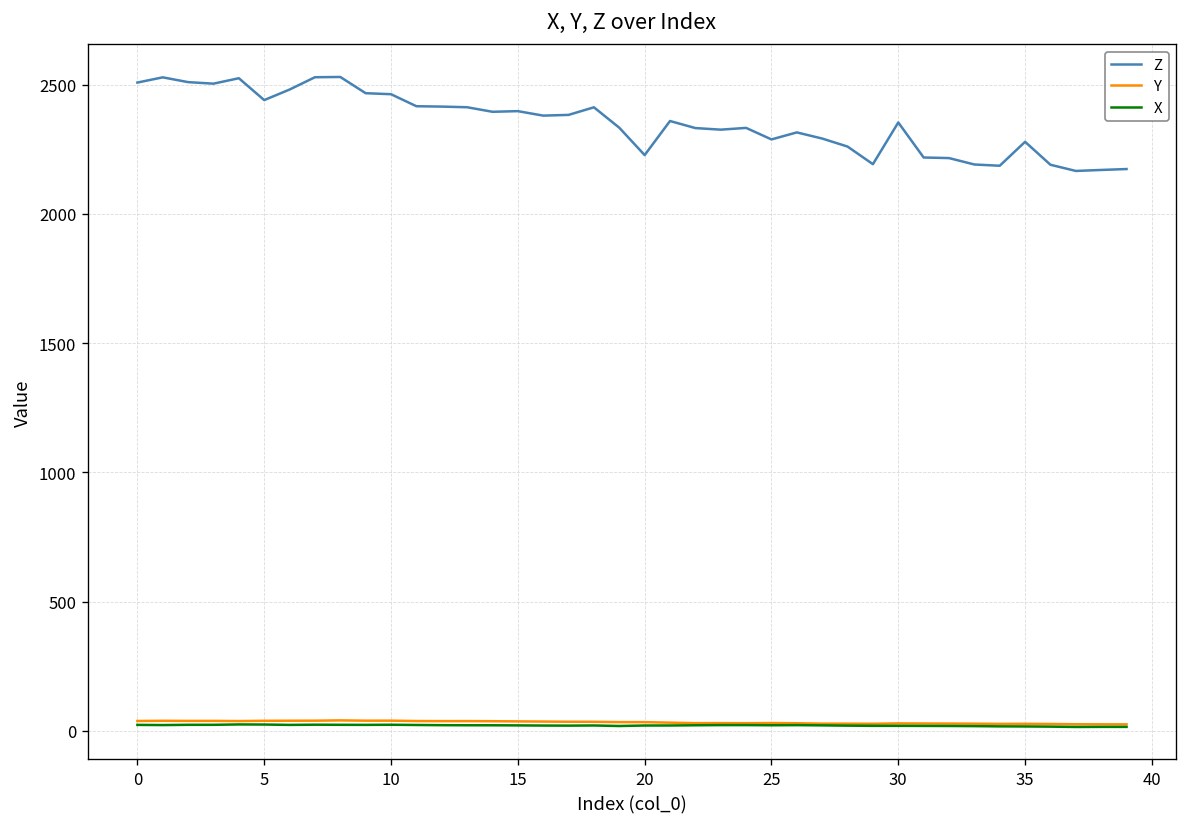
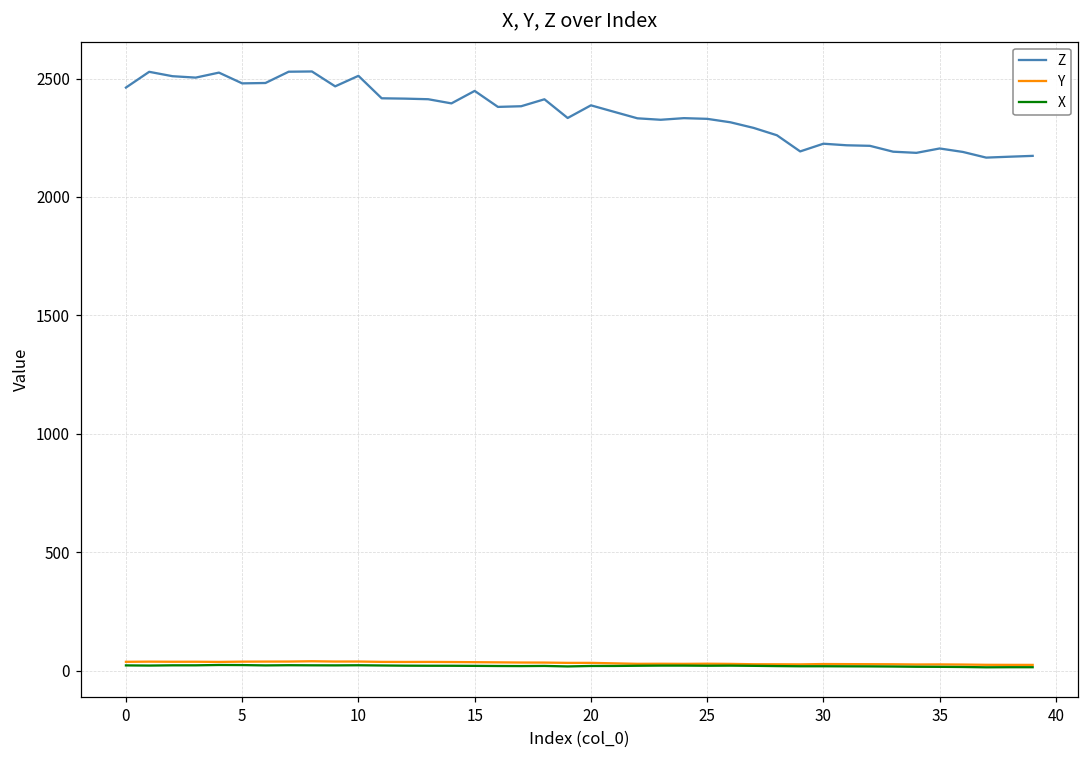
Z, 0: 2510 -> 2460
Z, 5: 2440 -> 2480
Z, 10: 2460 -> 2510
Z, 15: 2400 -> 2450
Z, 20: 2230 -> 2390
Z, 25: 2290 -> 2330
Z, 30: 2350 -> 2220
Z, 35: 2280 -> 2200
